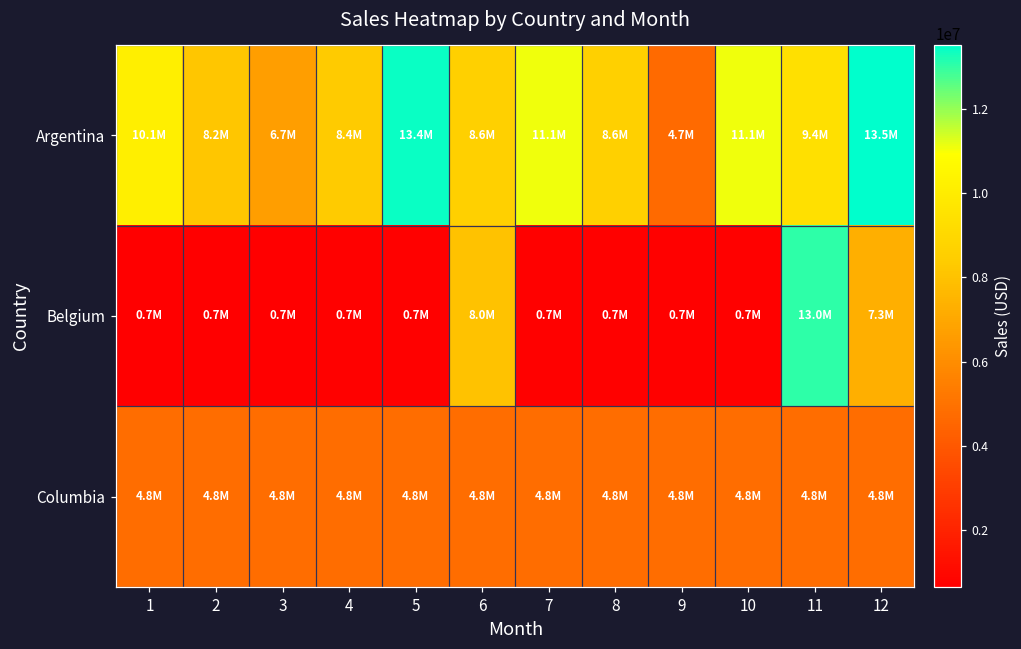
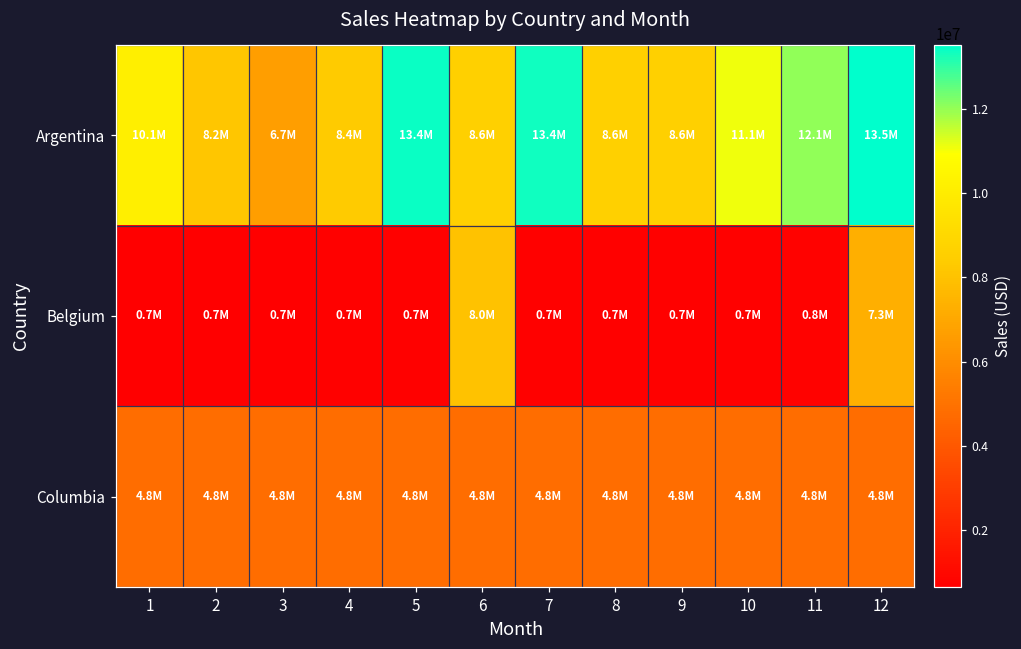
Argentina, 7: 11.1M -> 13.4M
Argentina, 9: 4.7M -> 8.6M
Argentina, 11: 9.4M -> 12.1M
Belgium, 11: 13.0M -> 0.8M
